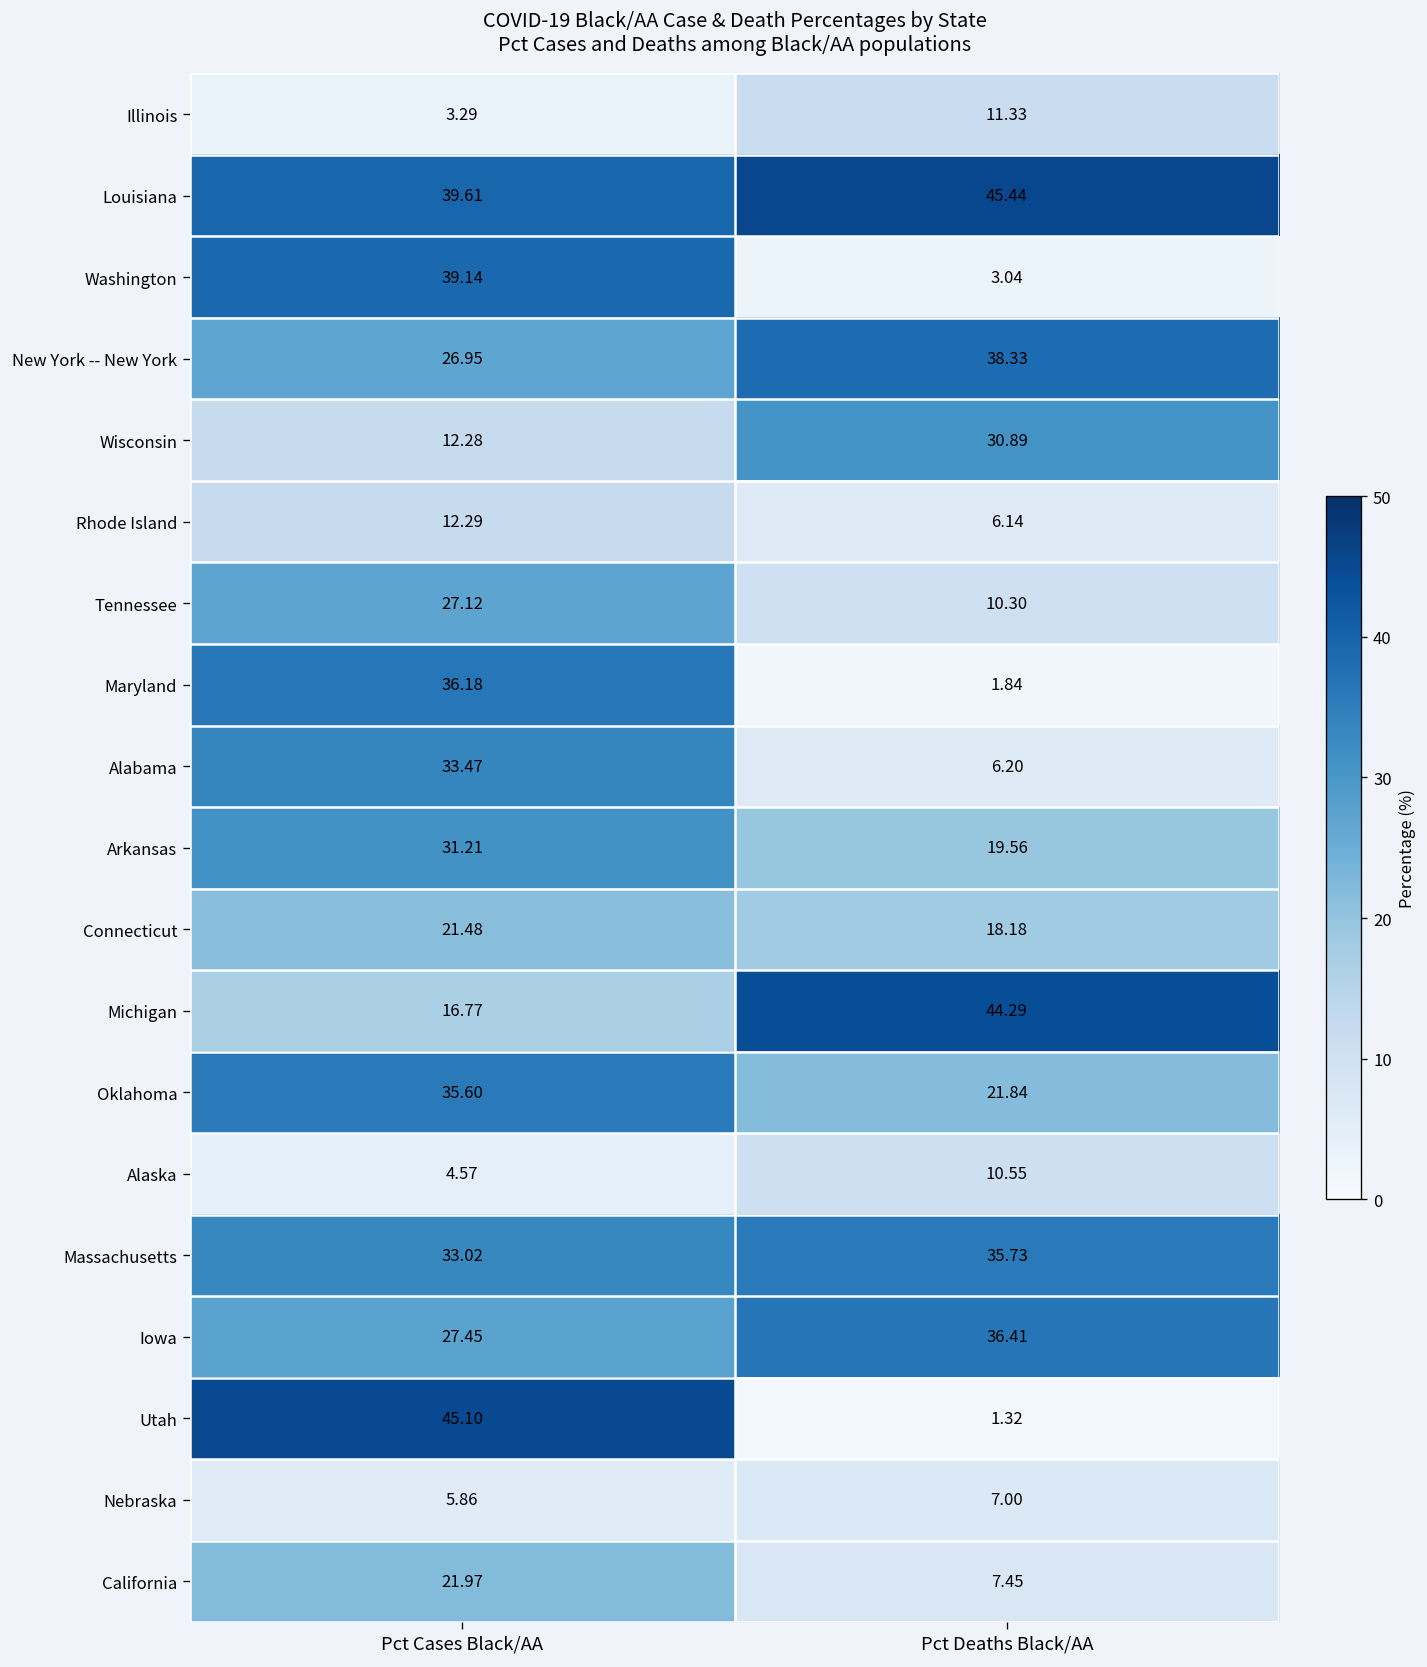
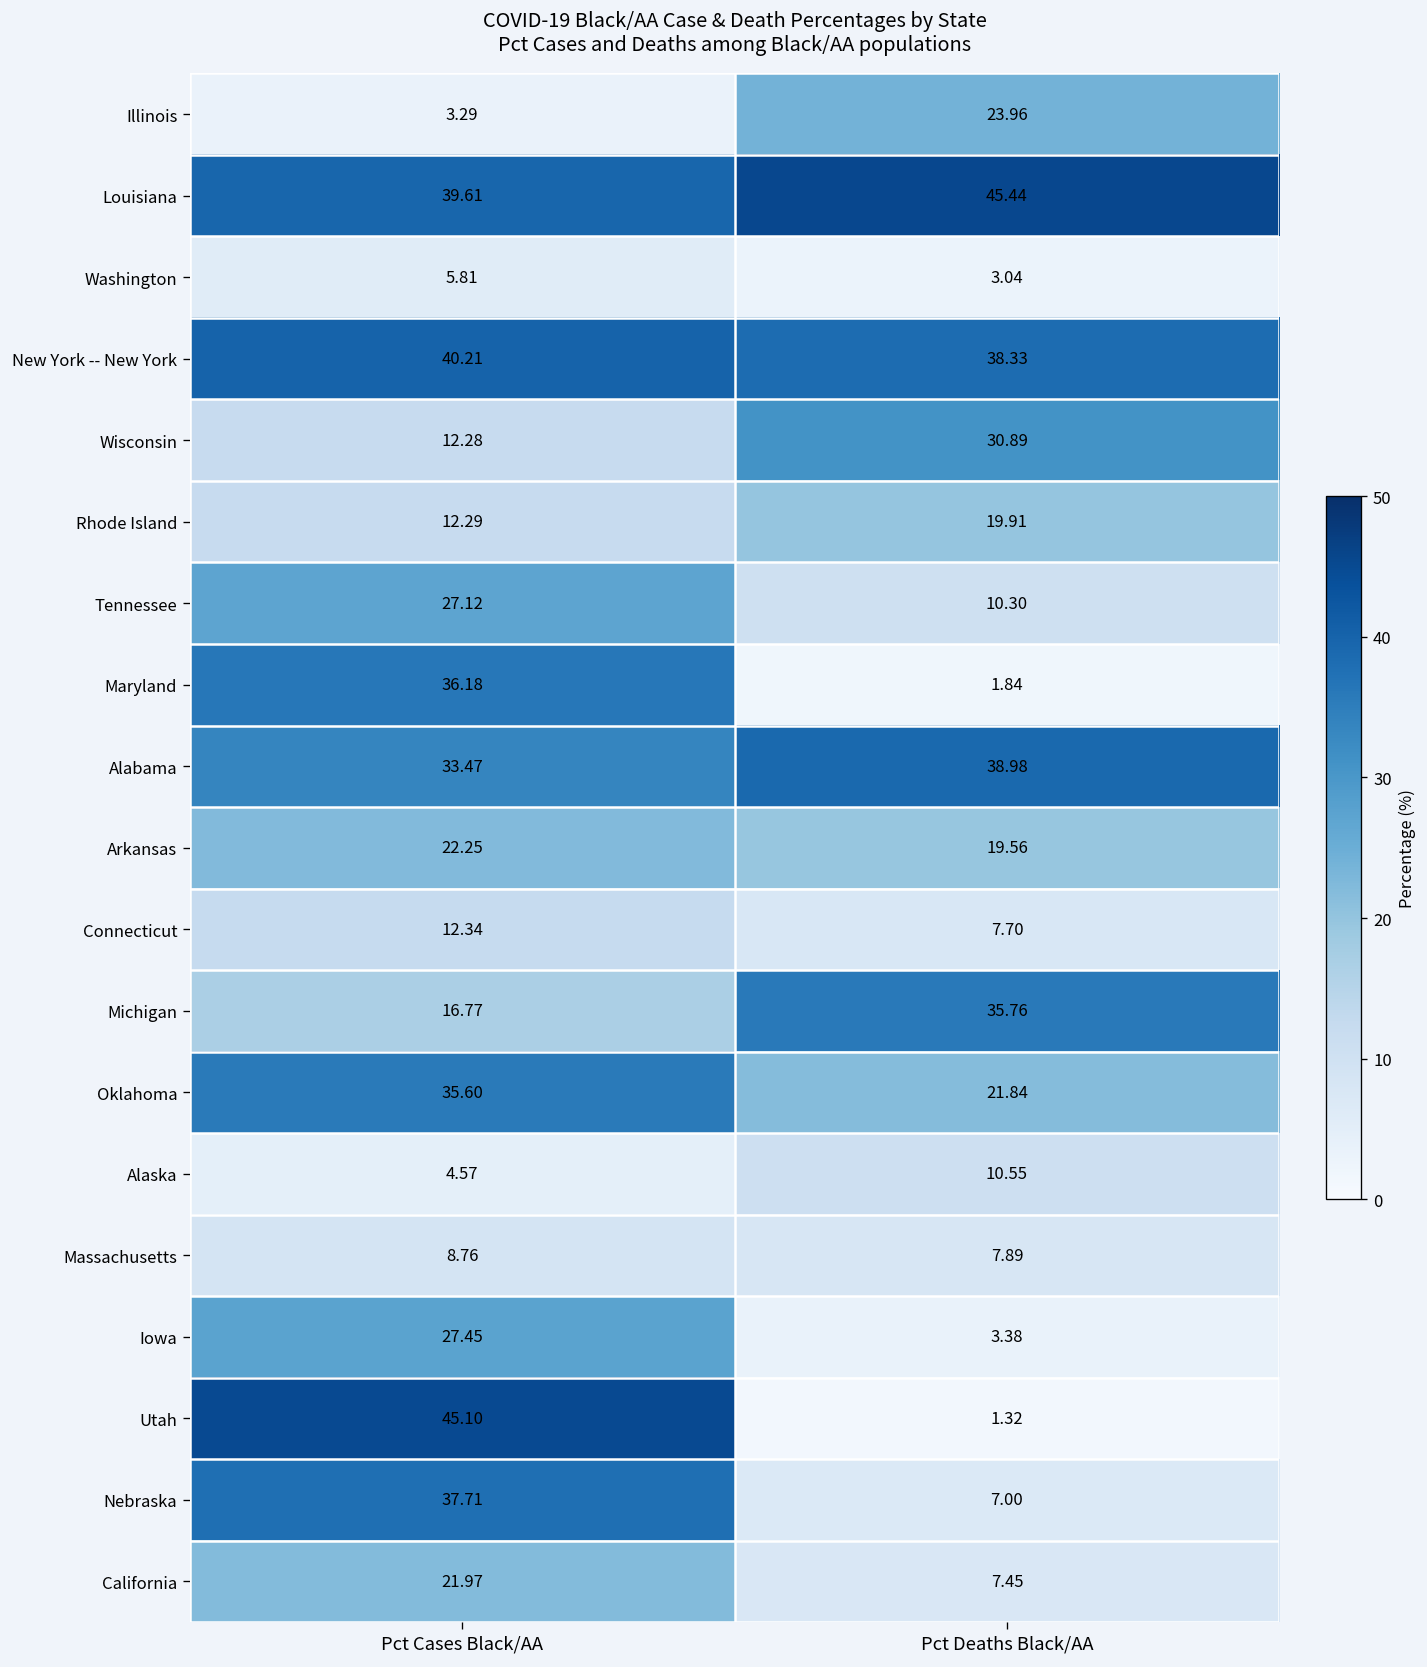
Illinois, Pct Deaths Black/AA: 11.33 -> 23.96
Washington, Pct Cases Black/AA: 39.14 -> 5.81
New York -- New York, Pct Cases Black/AA: 26.95 -> 40.21
Rhode Island, Pct Deaths Black/AA: 6.14 -> 19.91
Alabama, Pct Deaths Black/AA: 6.20 -> 38.98
Arkansas, Pct Cases Black/AA: 31.21 -> 22.25
Connecticut, Pct Cases Black/AA: 21.48 -> 12.34
Connecticut, Pct Deaths Black/AA: 18.18 -> 7.70
Michigan, Pct Deaths Black/AA: 44.29 -> 35.76
Massachusetts, Pct Cases Black/AA: 33.02 -> 8.76
Massachusetts, Pct Deaths Black/AA: 35.73 -> 7.89
Iowa, Pct Deaths Black/AA: 36.41 -> 3.38
Nebraska, Pct Cases Black/AA: 5.86 -> 37.71
